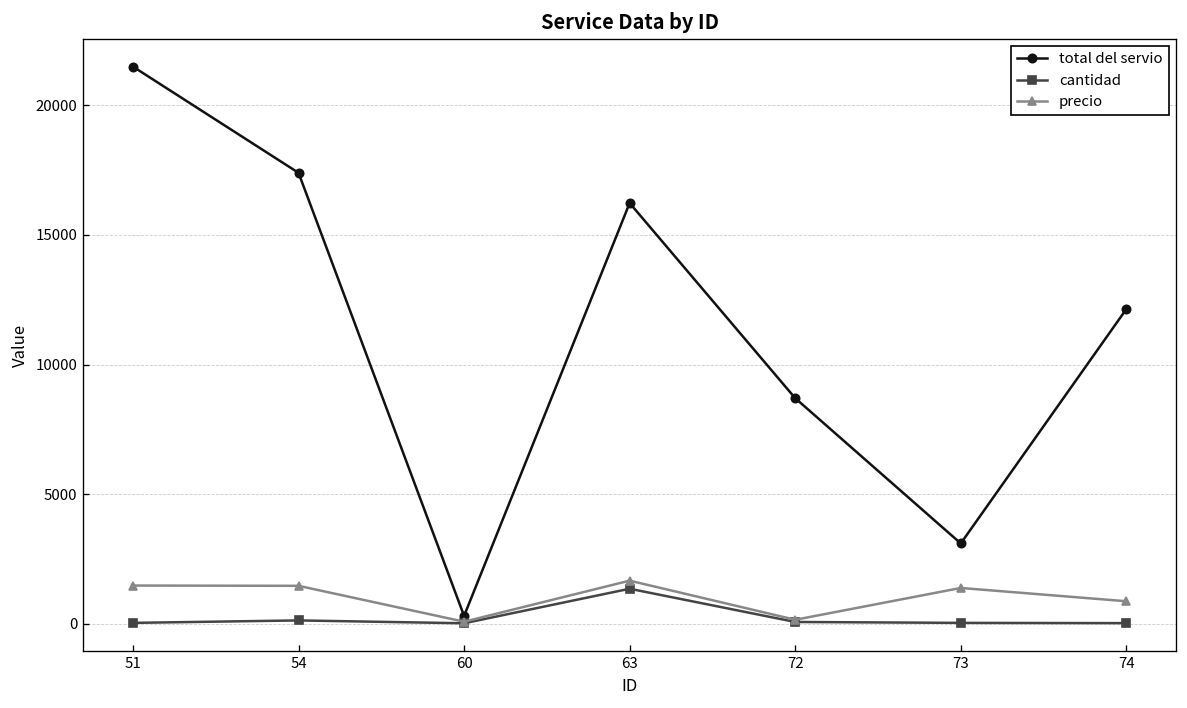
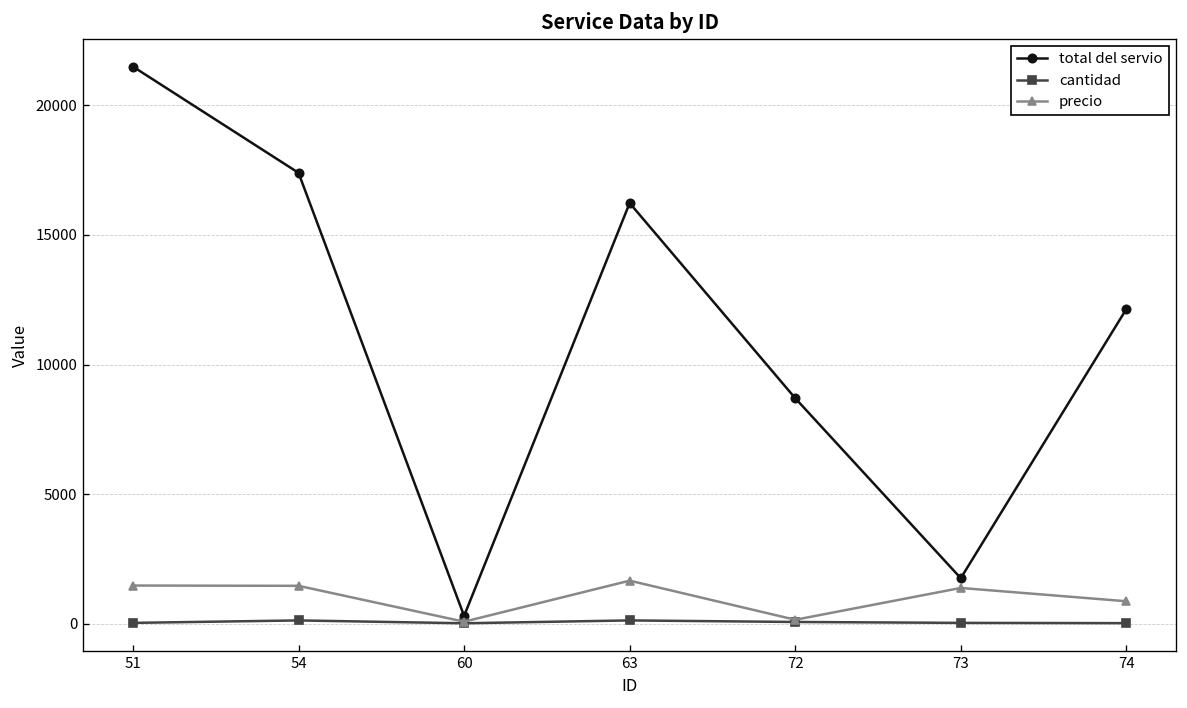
cantidad, 63: 1300 -> 100
total del servio, 73: 3100 -> 1800
